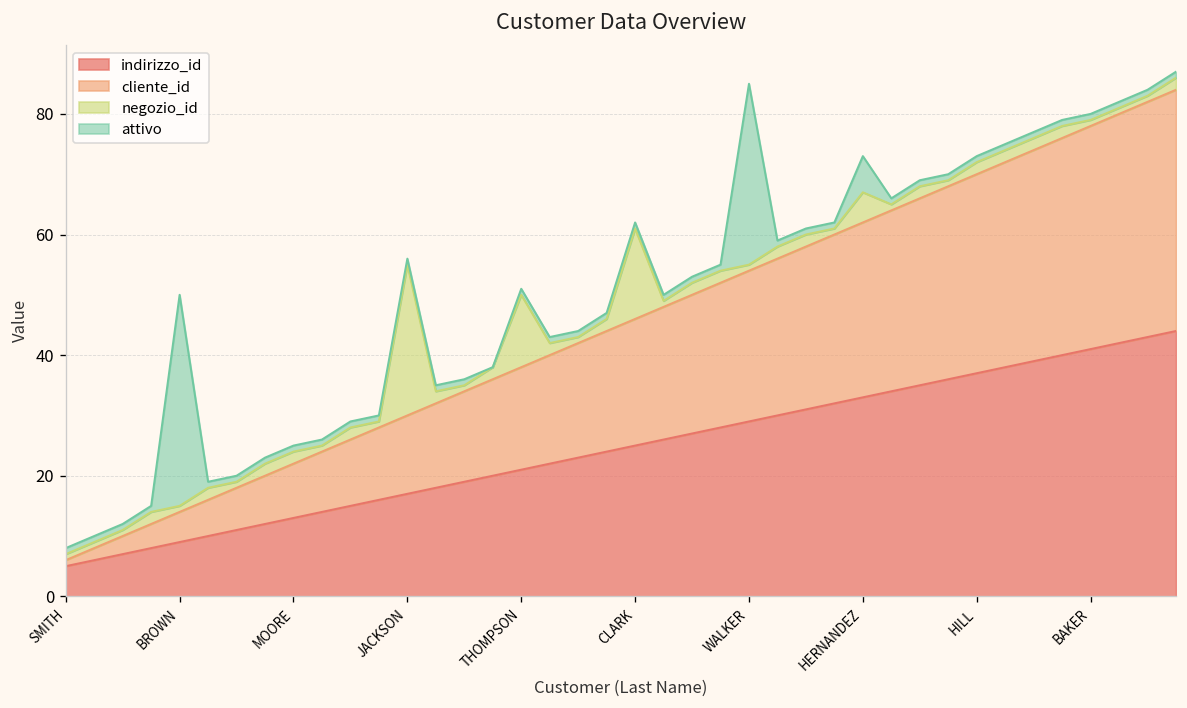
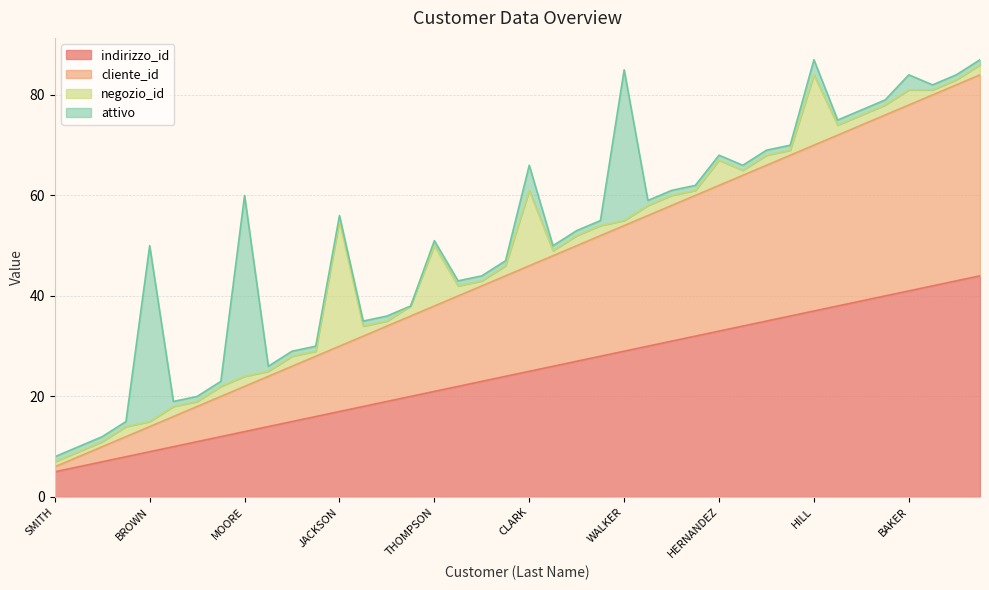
attivo, MOORE: 1 -> 36
attivo, CLARK: 1 -> 5
attivo, HERNANDEZ: 6 -> 1
negozio_id, HILL: 2 -> 14
attivo, HILL: 1 -> 3
negozio_id, BAKER: 1 -> 3
attivo, BAKER: 1 -> 3
